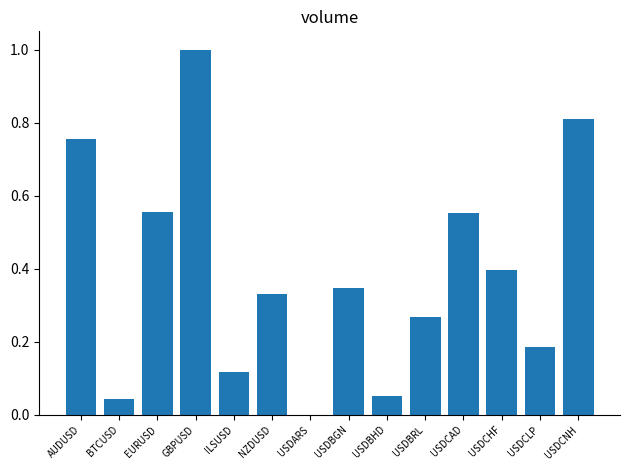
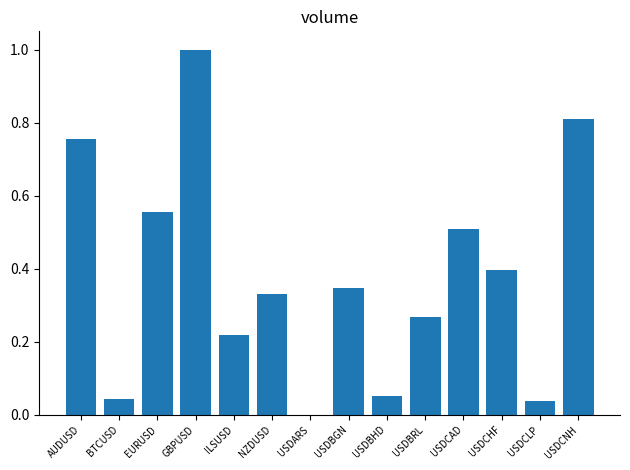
ILSUSD: 0.12 -> 0.22
USDCAD: 0.55 -> 0.51
USDCLP: 0.19 -> 0.04
